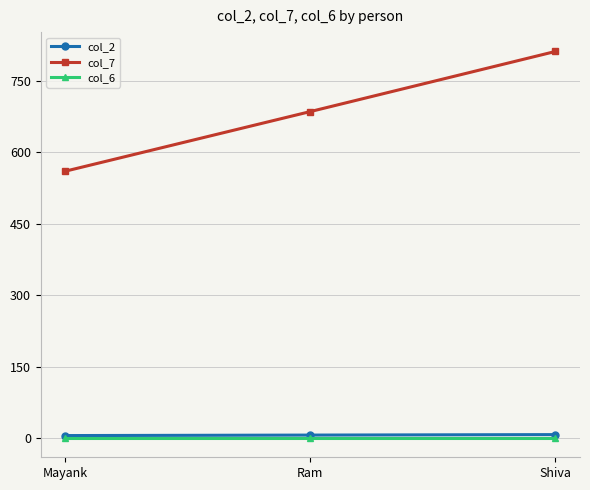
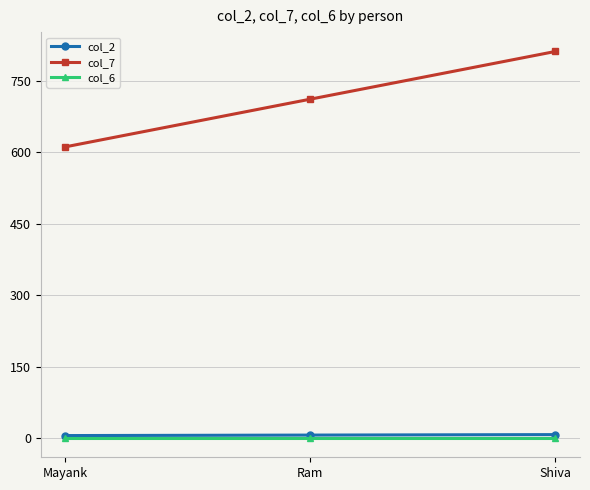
col_7, Mayank: 560 -> 610
col_7, Ram: 690 -> 710
